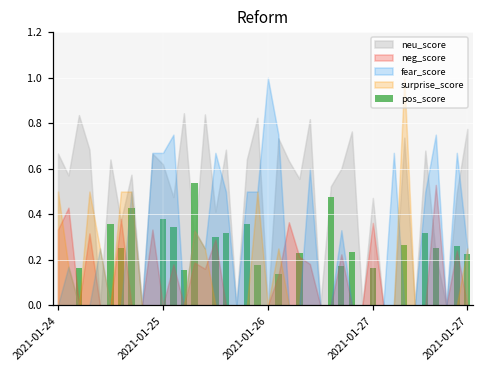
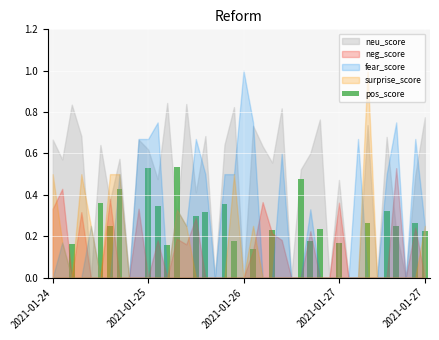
pos_score, 2021-01-25: 0.38 -> 0.53
